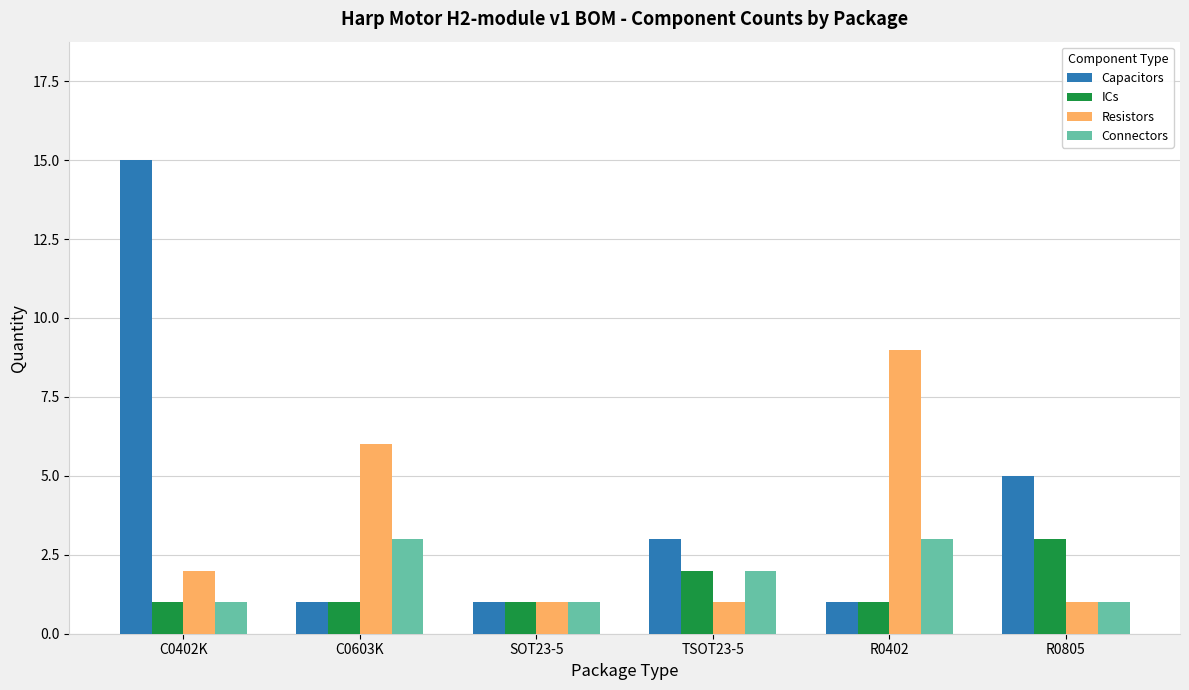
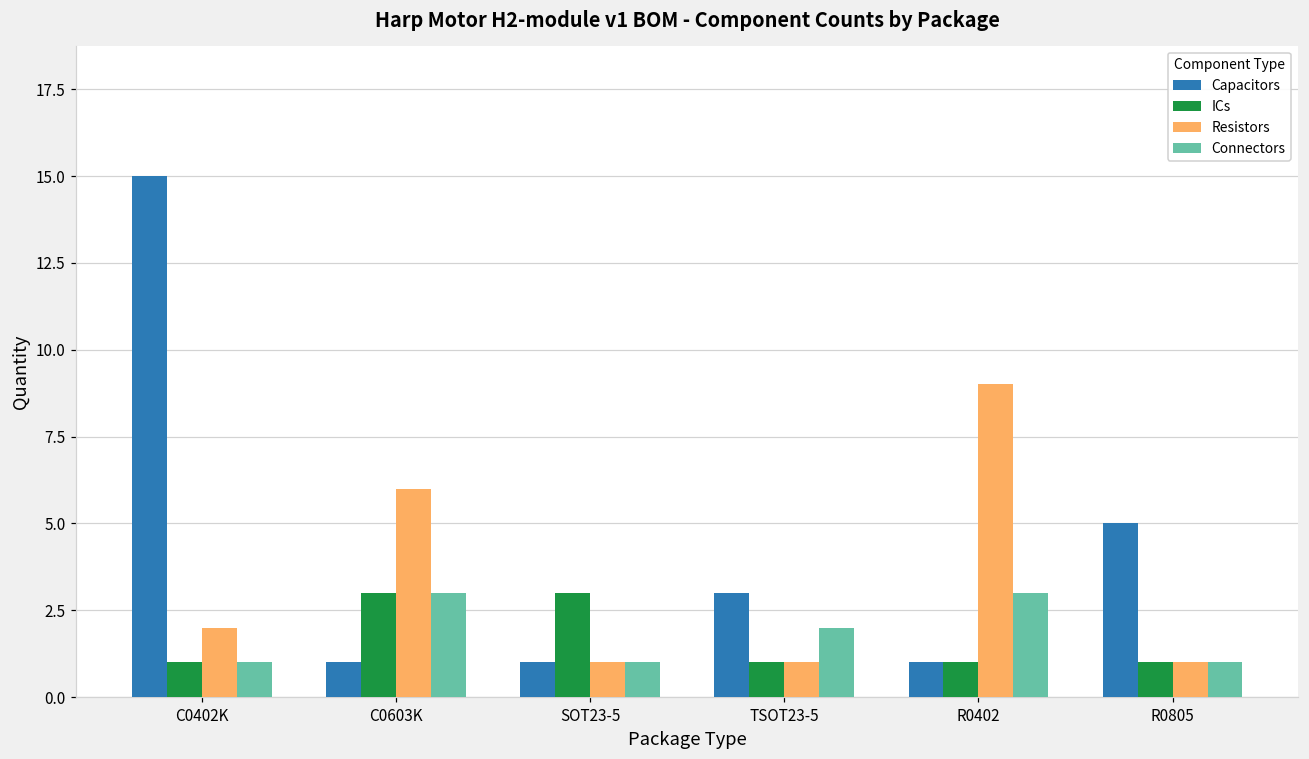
ICs, C0603K: 1 -> 3
ICs, SOT23-5: 1 -> 3
ICs, TSOT23-5: 2 -> 1
ICs, R0805: 3 -> 1
